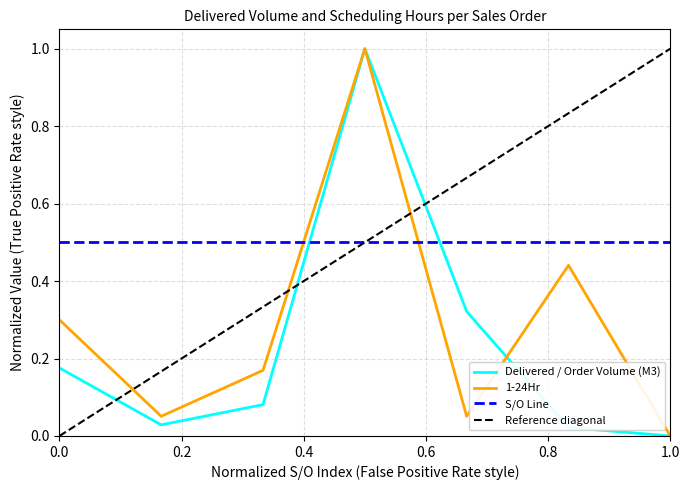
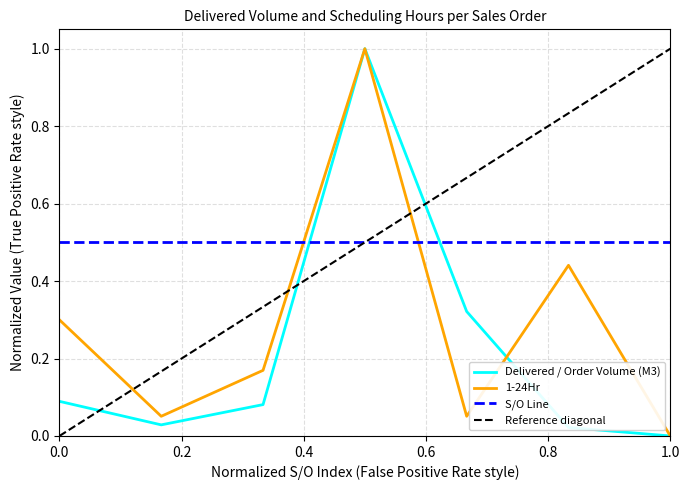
Delivered / Order Volume (M3), 0.0: 0.18 -> 0.09
